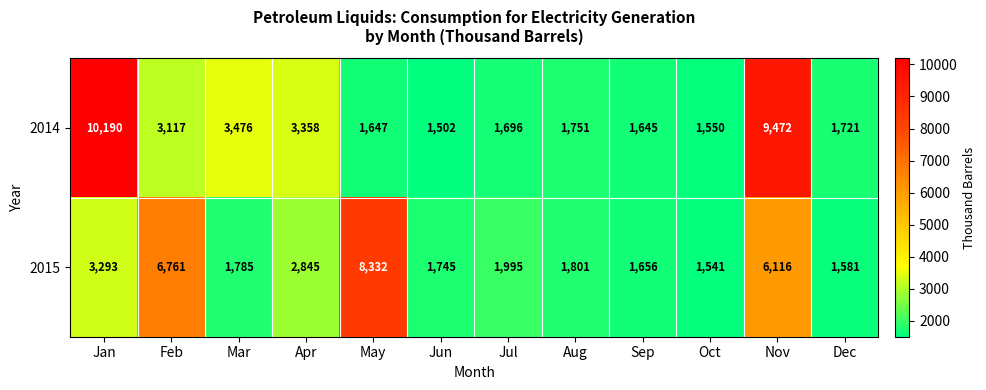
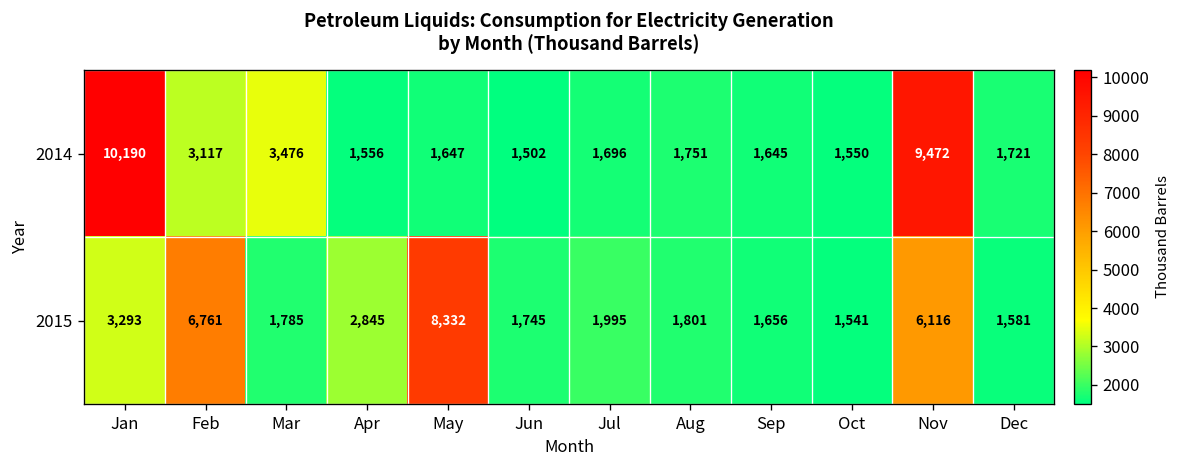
2014, Apr: 3,358 -> 1,556
